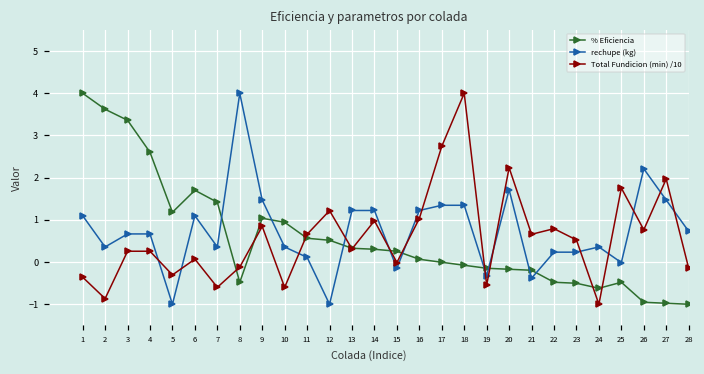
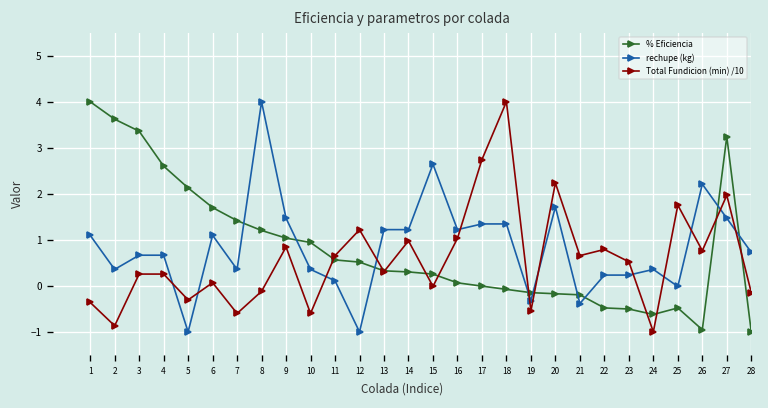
% Eficiencia, 5: 1.2 -> 2.1
% Eficiencia, 8: -0.5 -> 1.2
rechupe (kg), 15: -0.1 -> 2.6
% Eficiencia, 27: -1.0 -> 3.2
